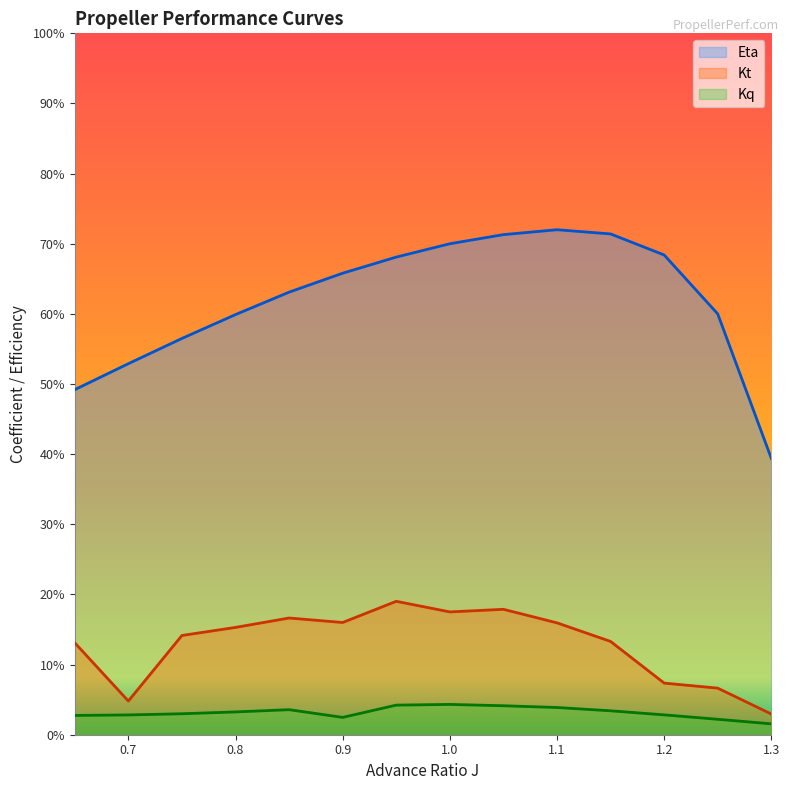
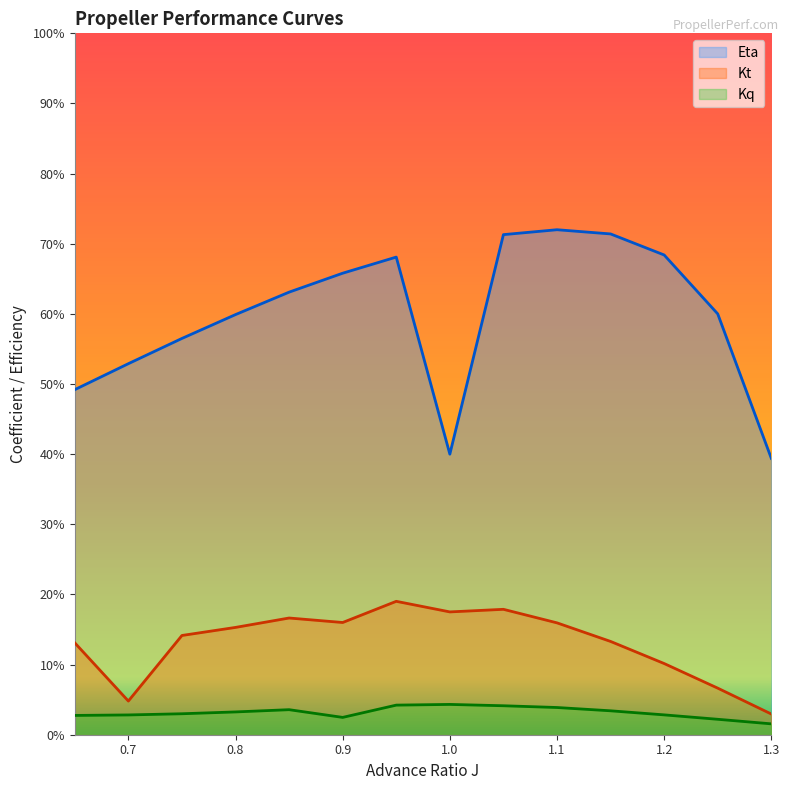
Eta, 1.0: 70% -> 40%
Kt, 1.2: 7% -> 10%
